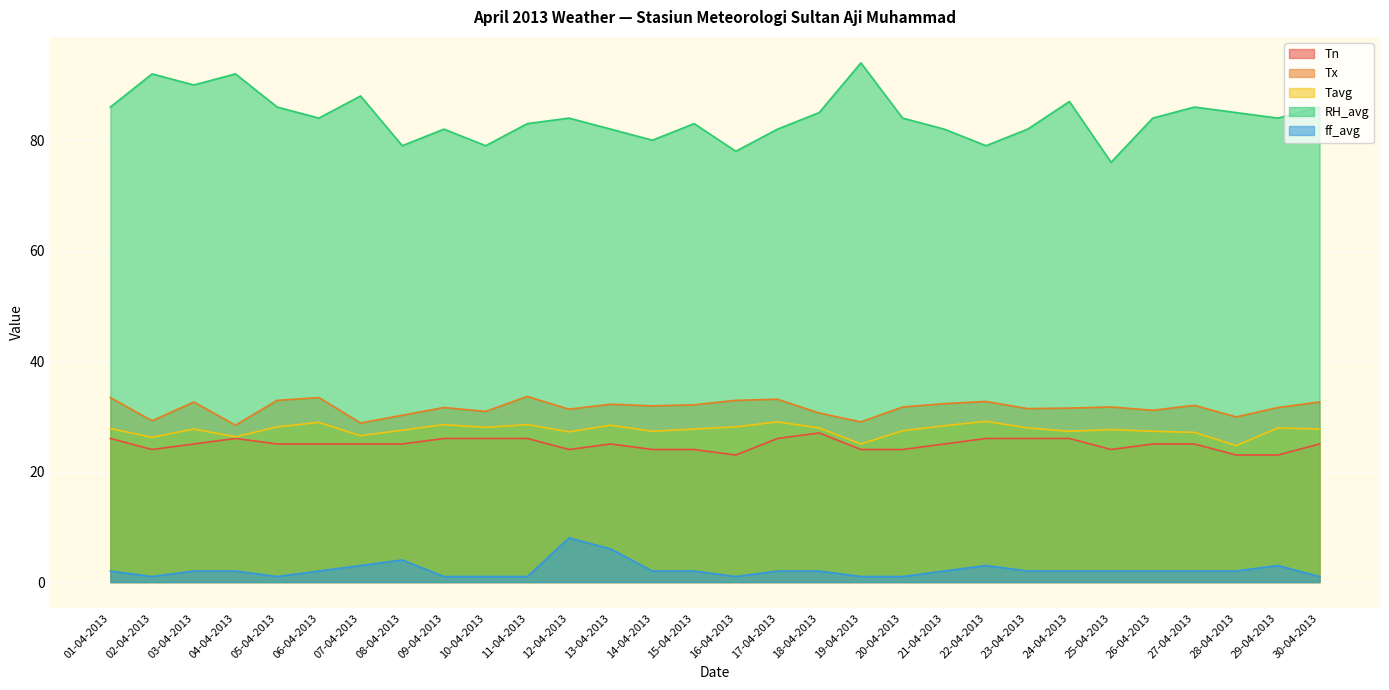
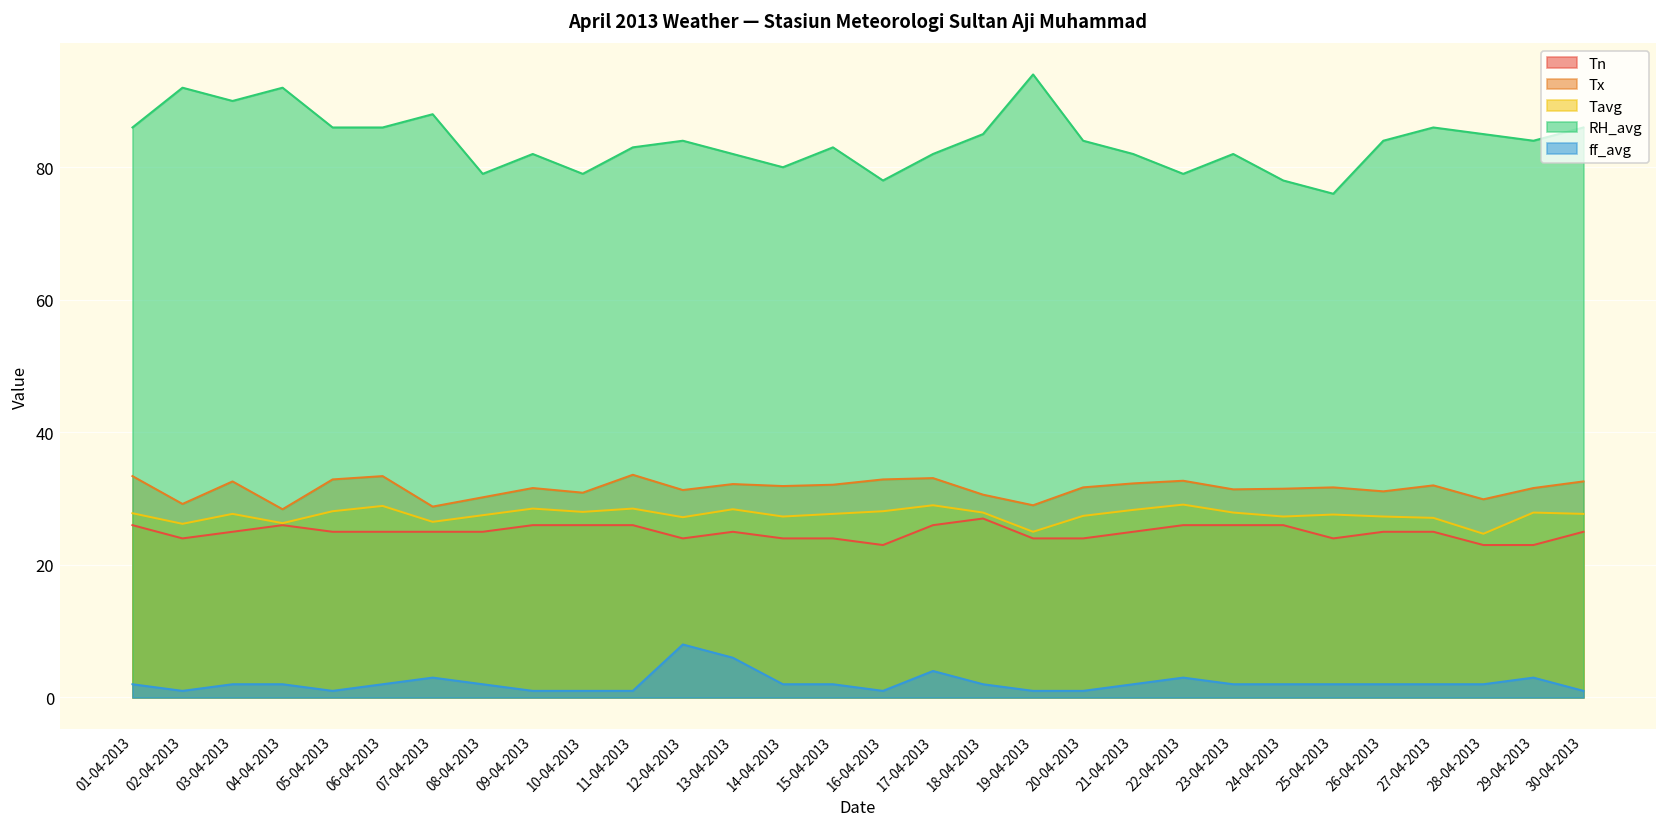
RH_avg, 06-04-2013: 84 -> 86
ff_avg, 08-04-2013: 4 -> 2
ff_avg, 17-04-2013: 2 -> 4
RH_avg, 24-04-2013: 87 -> 78
